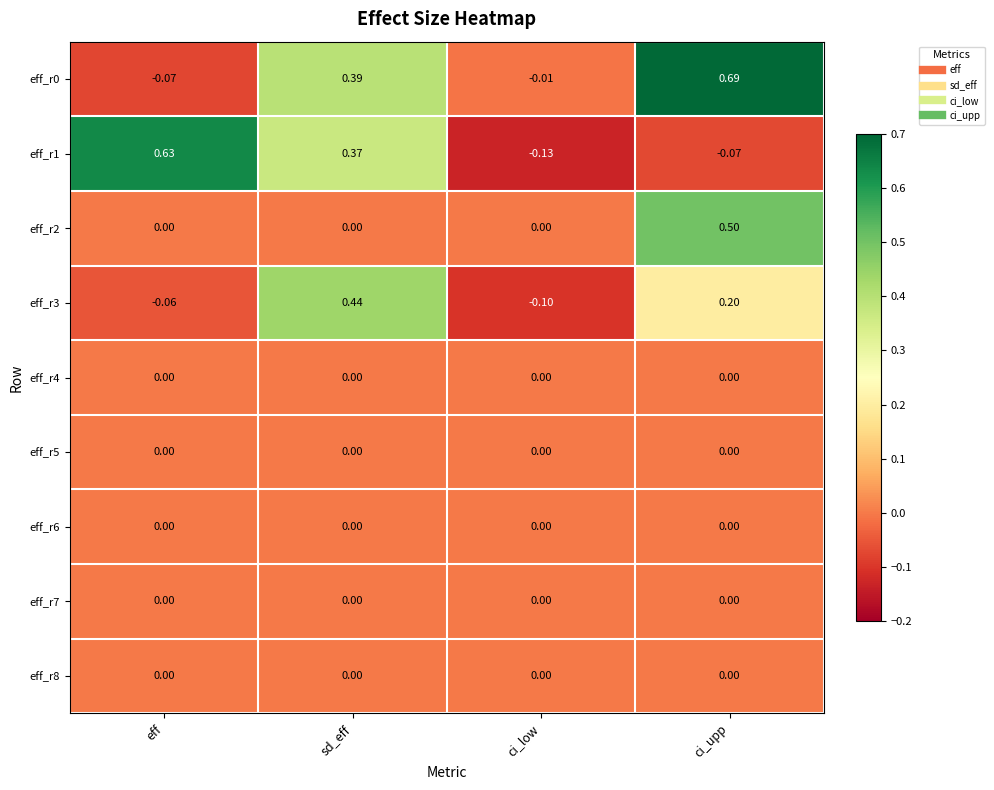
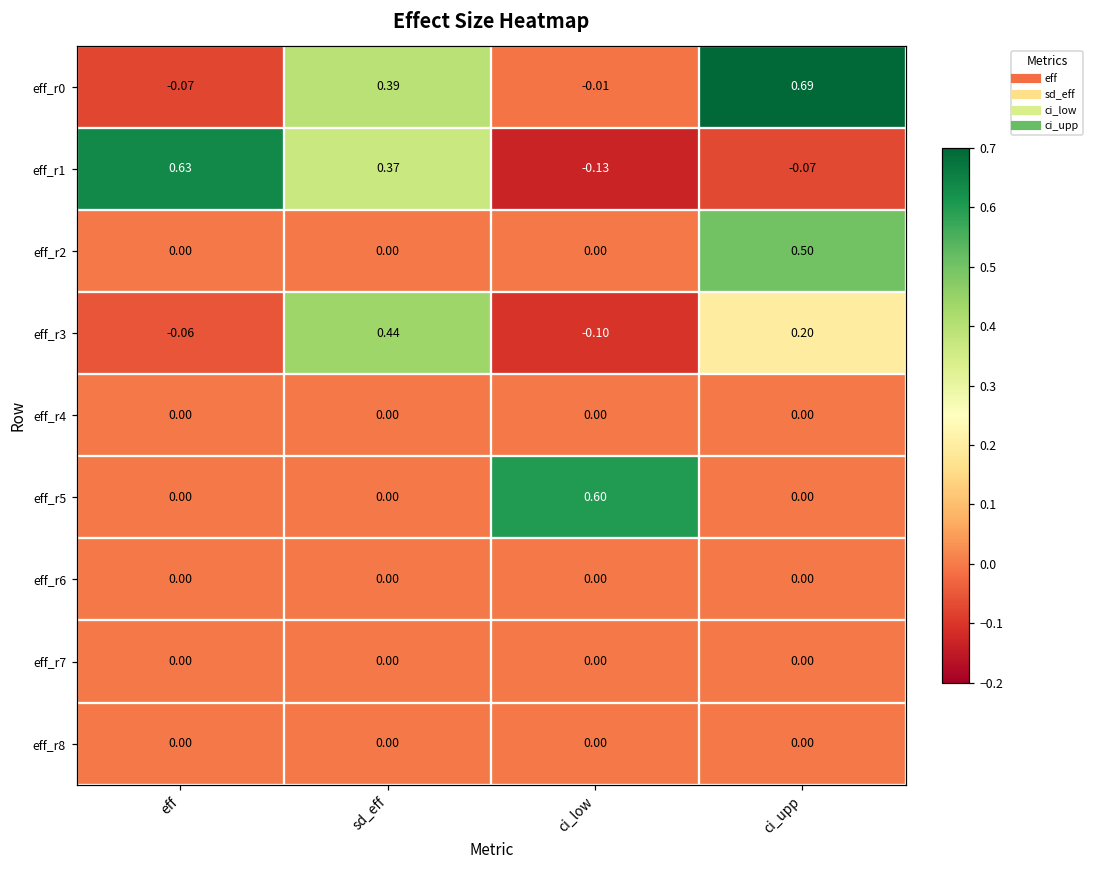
eff_r5, ci_low: 0.00 -> 0.60
